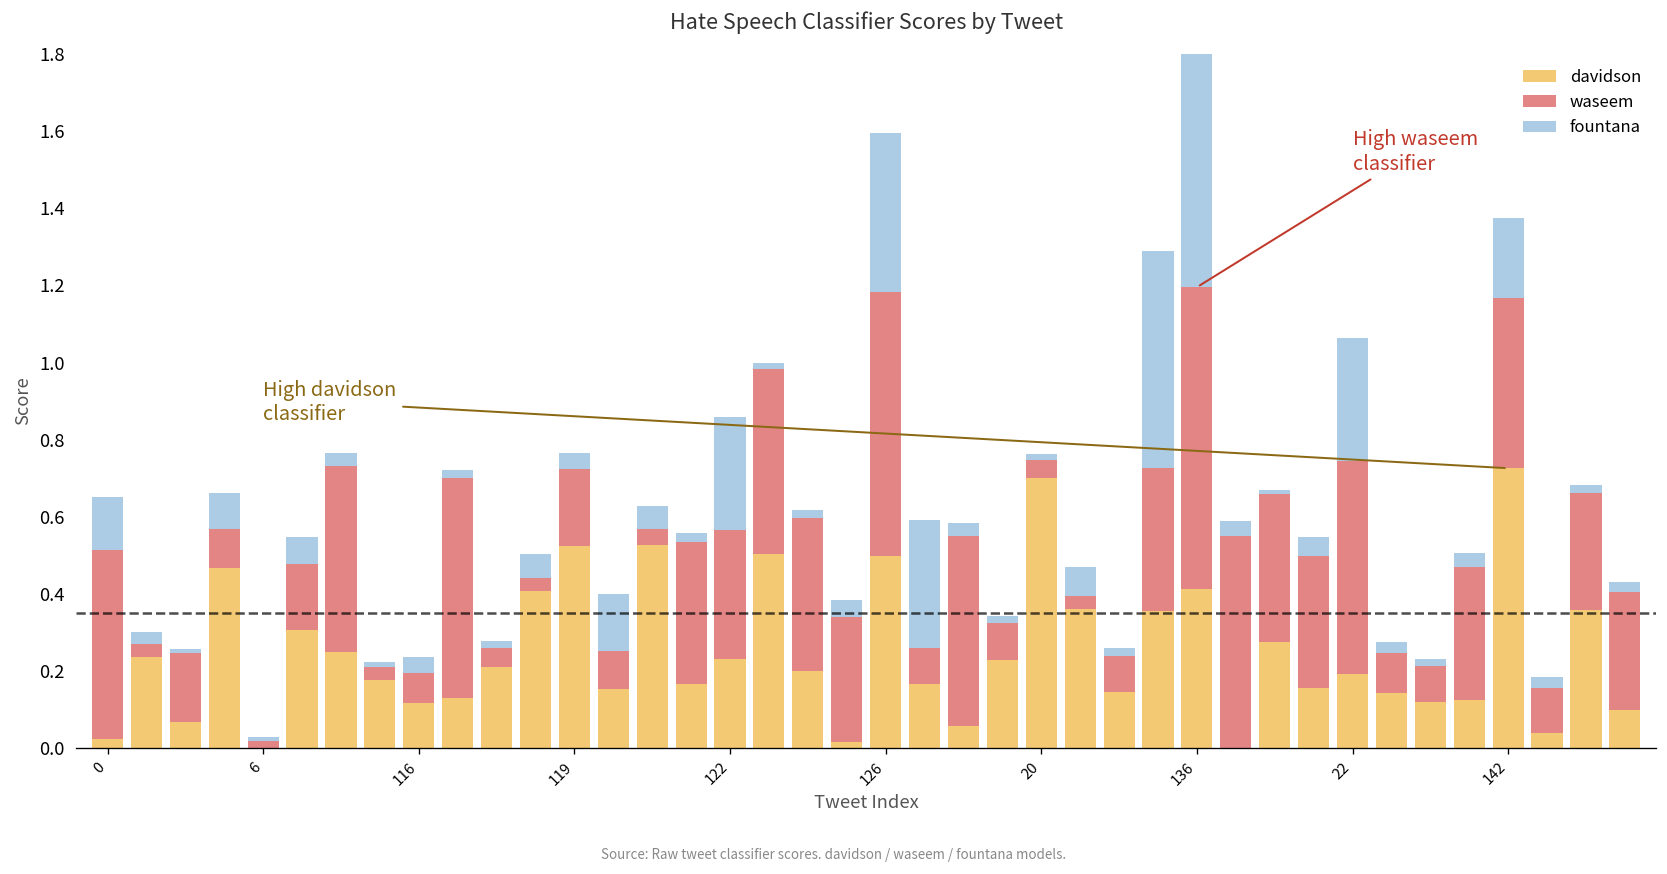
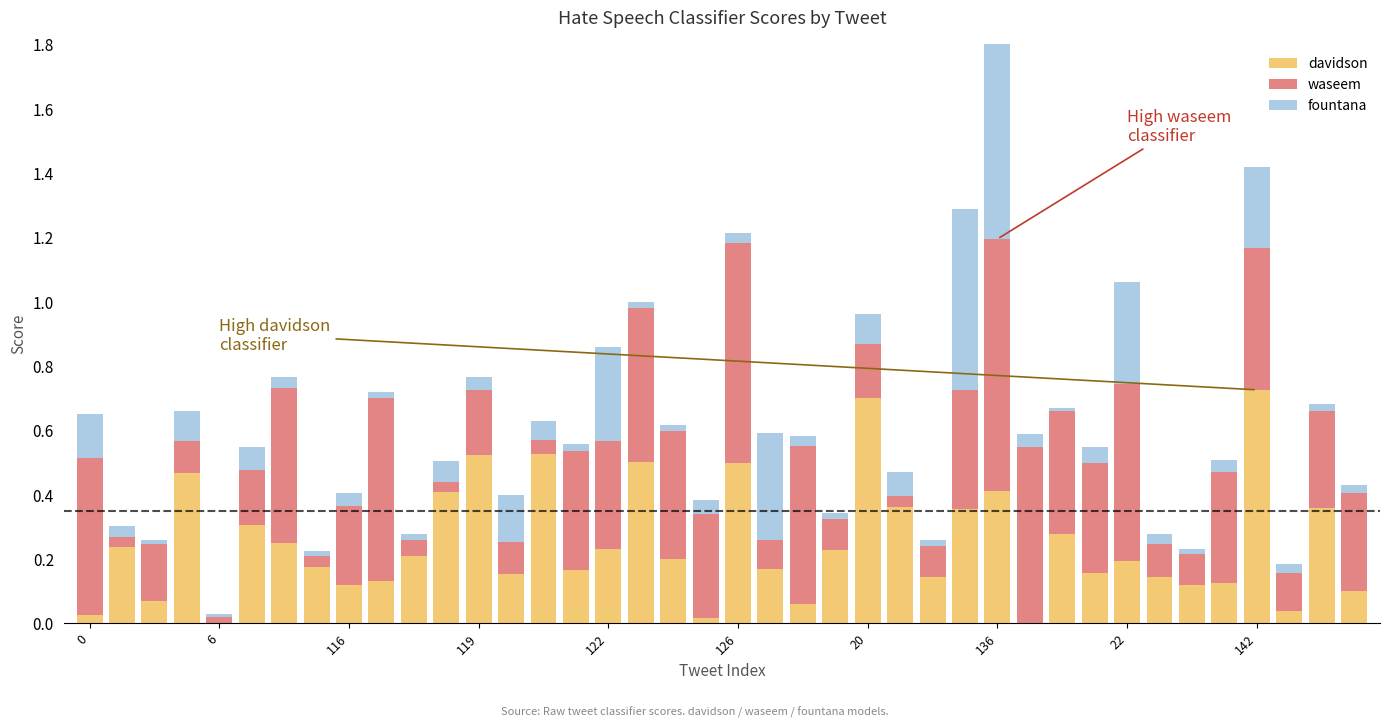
waseem, 116: 0.08 -> 0.25
fountana, 126: 0.41 -> 0.03
waseem, 20: 0.04 -> 0.17
fountana, 20: 0.02 -> 0.09
fountana, 142: 0.21 -> 0.25
